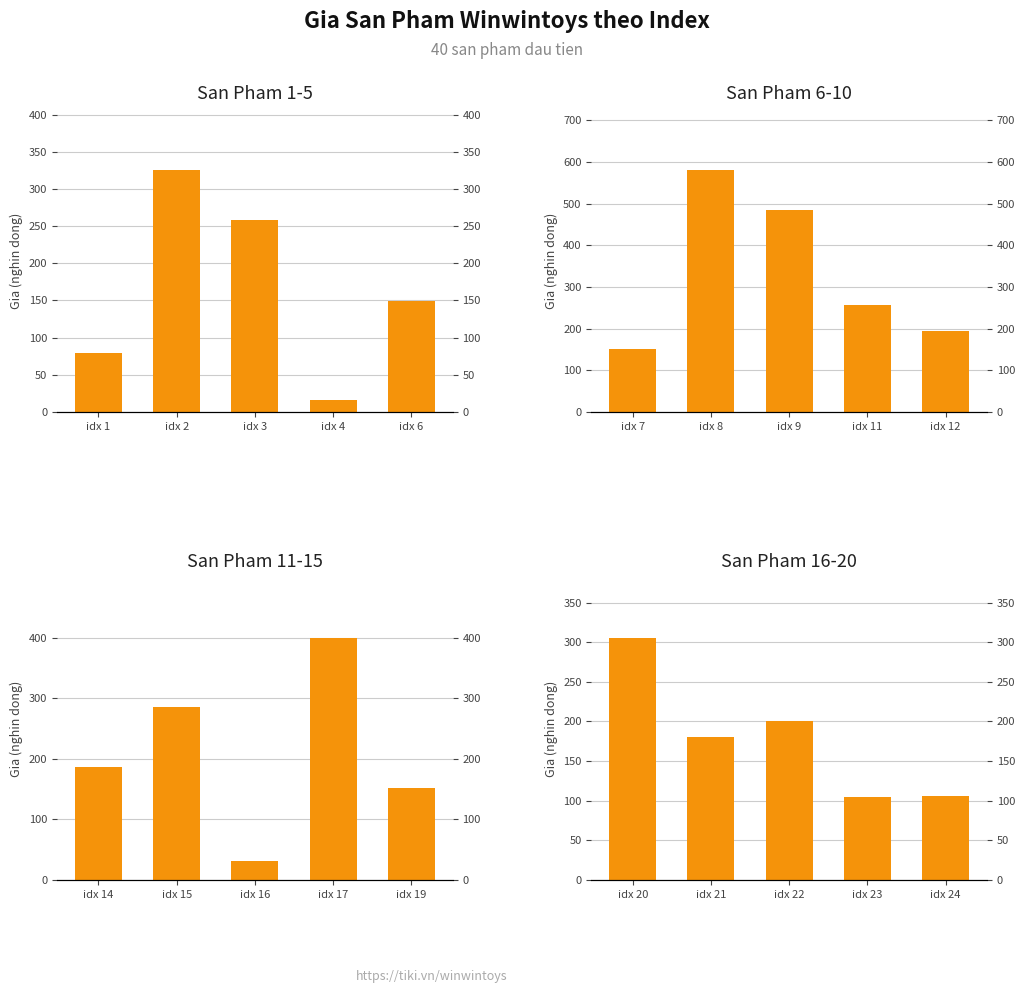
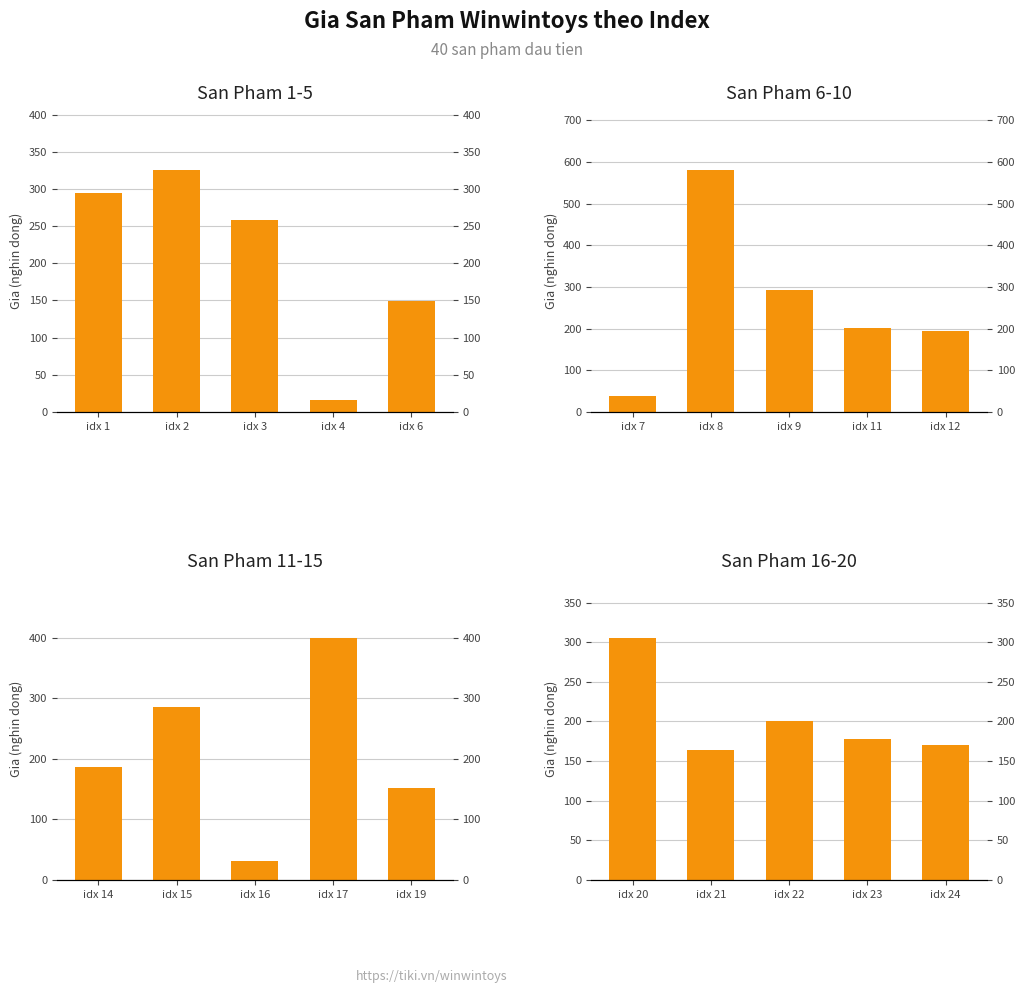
San Pham 1-5, idx 1: 80 -> 300
San Pham 6-10, idx 7: 150 -> 40
San Pham 6-10, idx 9: 490 -> 290
San Pham 6-10, idx 11: 260 -> 200
San Pham 16-20, idx 21: 180 -> 160
San Pham 16-20, idx 23: 110 -> 180
San Pham 16-20, idx 24: 110 -> 170
